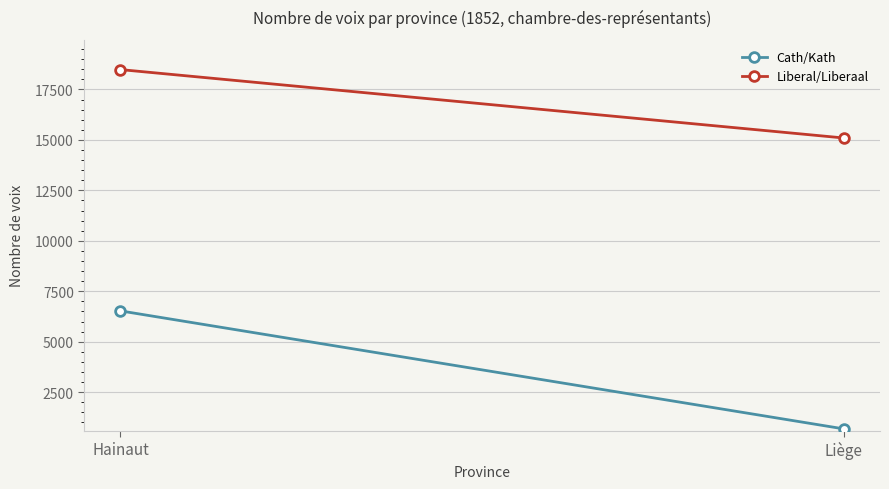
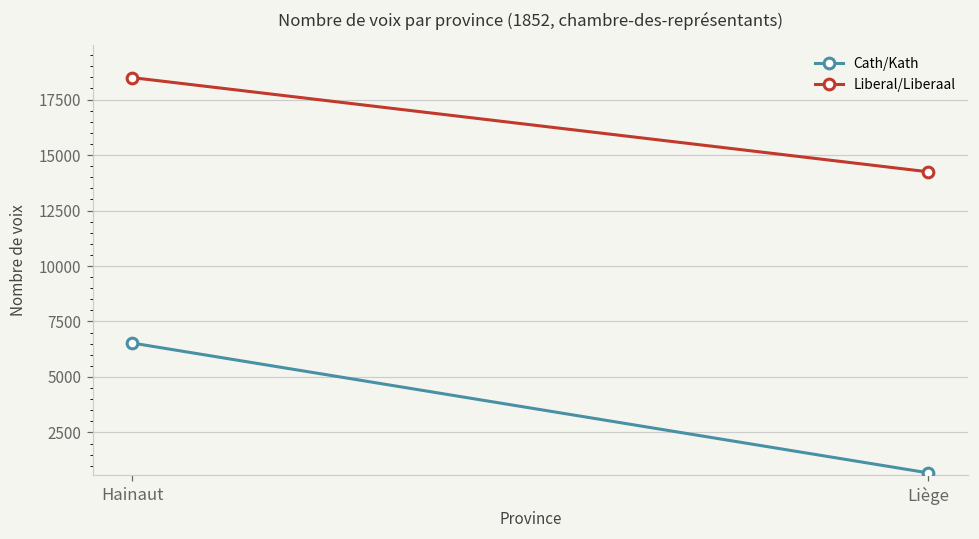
Liberal/Liberaal, Liège: 15100 -> 14200
